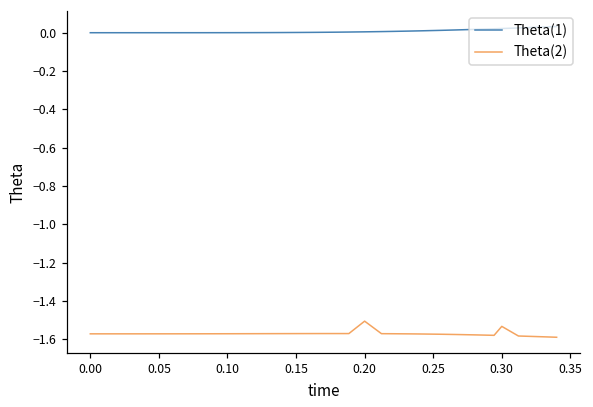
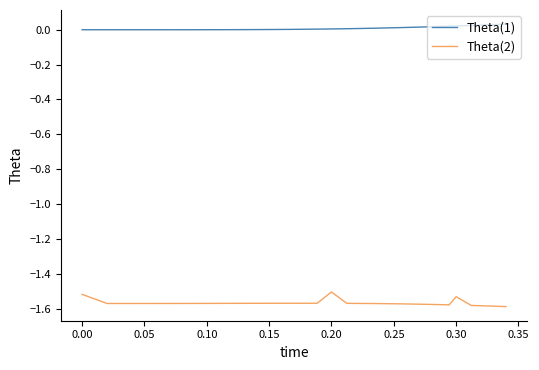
Theta(2), 0.00: -1.57 -> -1.52
